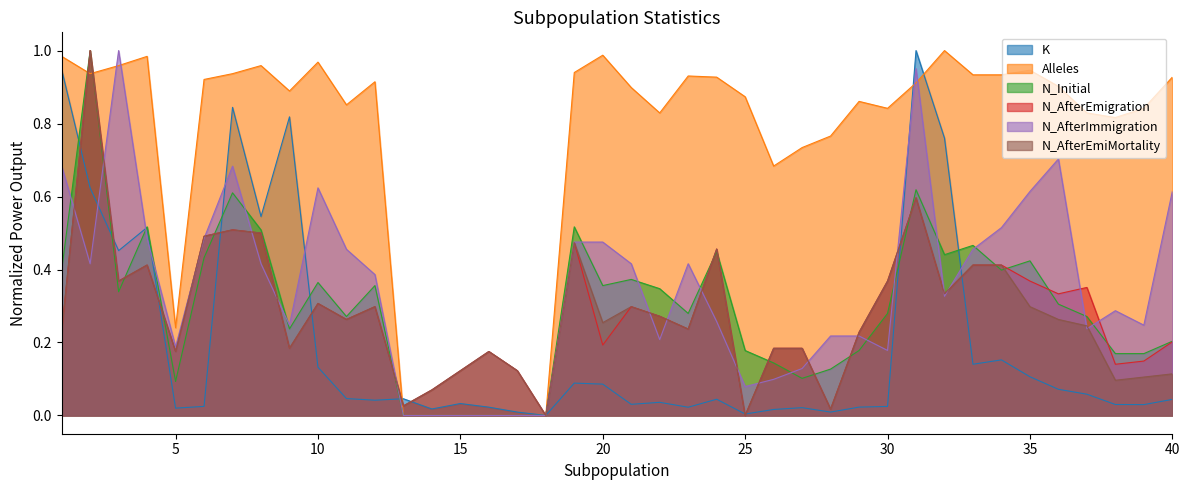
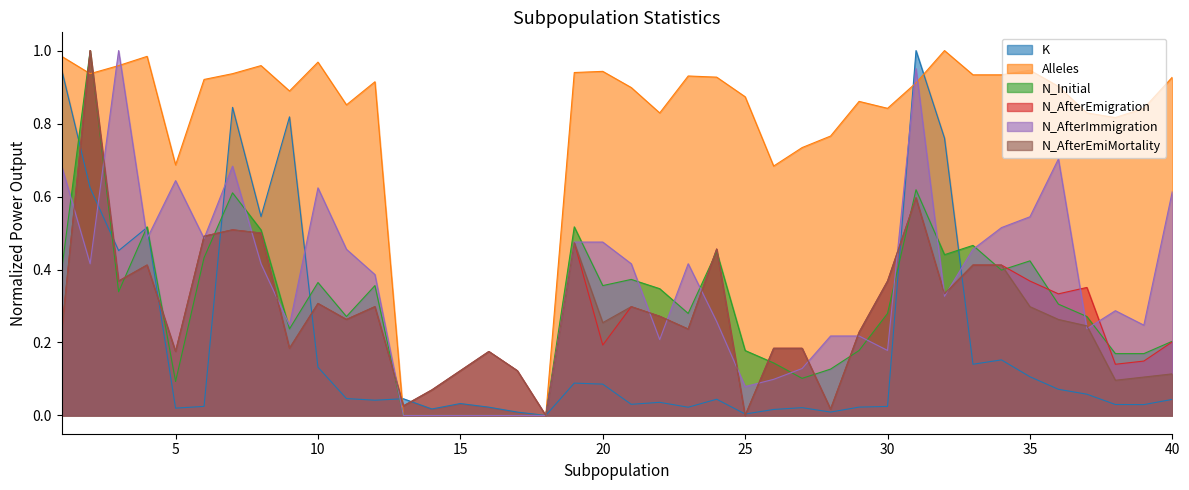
Alleles, 5: 0.24 -> 0.69
N_AfterImmigration, 5: 0.19 -> 0.64
Alleles, 20: 0.99 -> 0.94
N_AfterImmigration, 35: 0.61 -> 0.54
